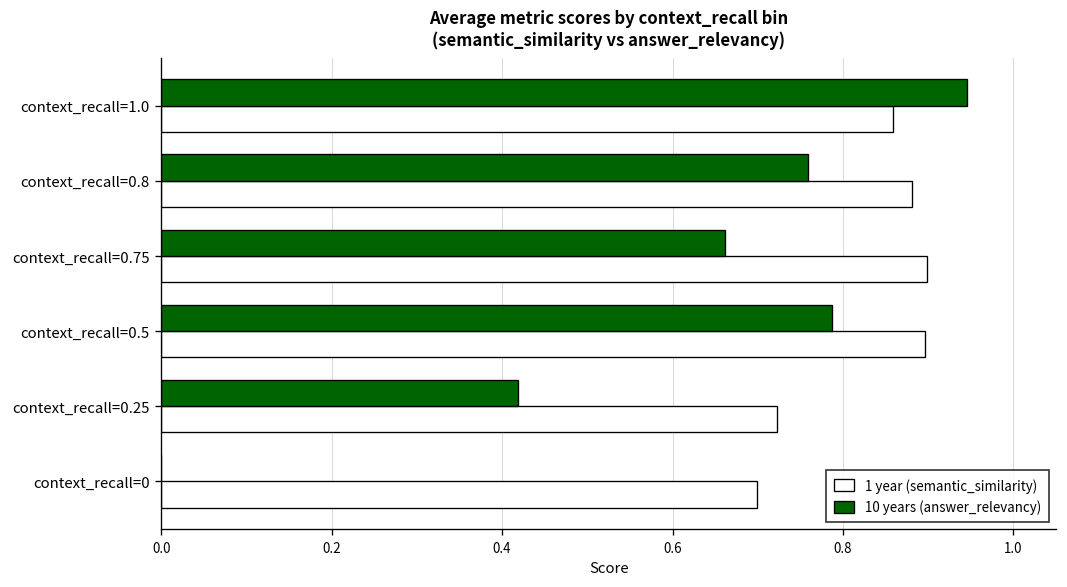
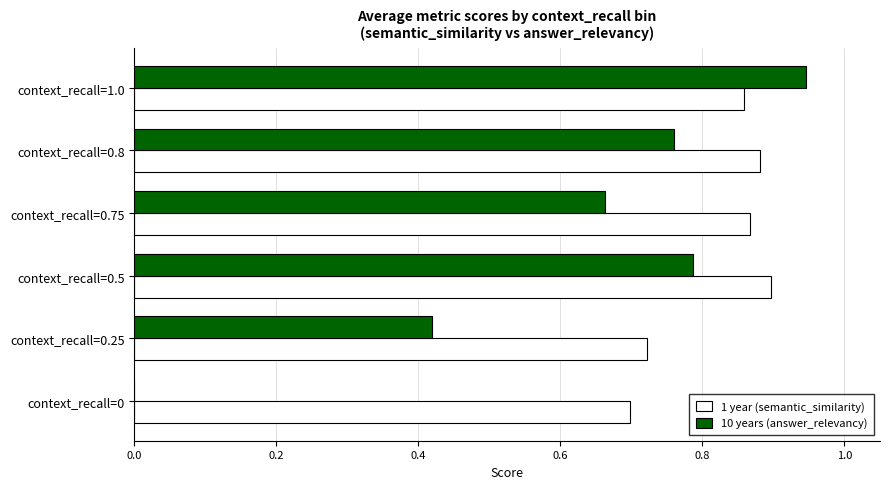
1 year (semantic_similarity), context_recall=0.75: 0.90 -> 0.87
